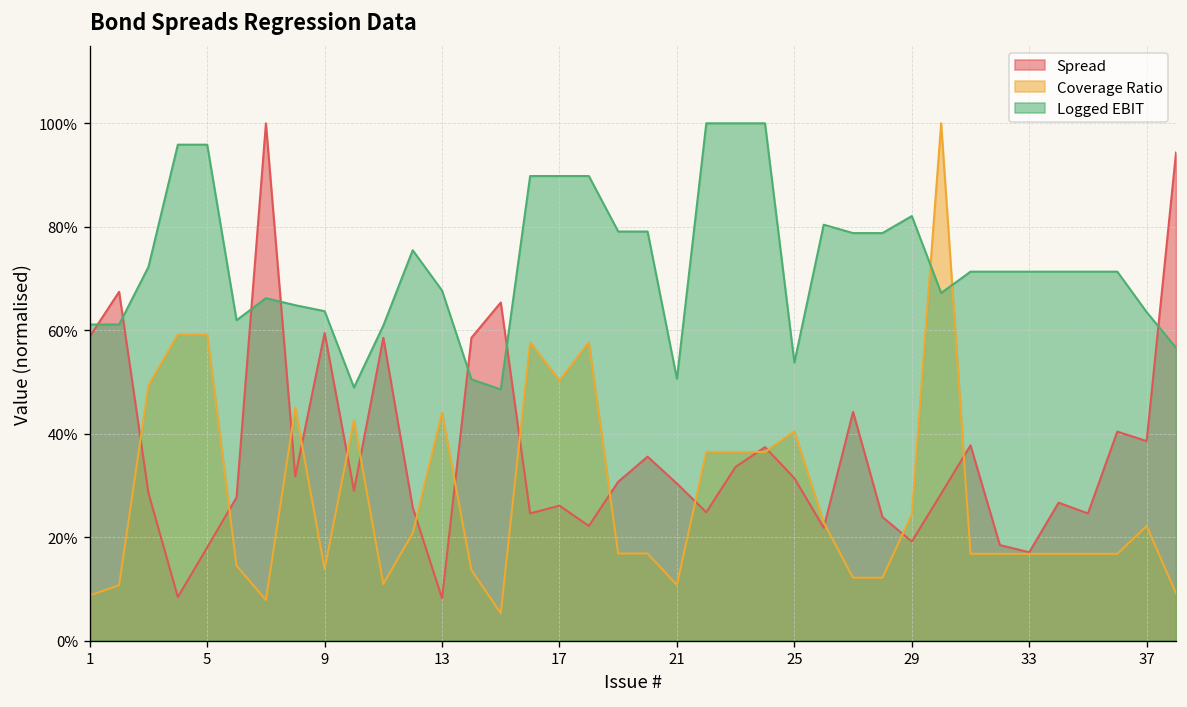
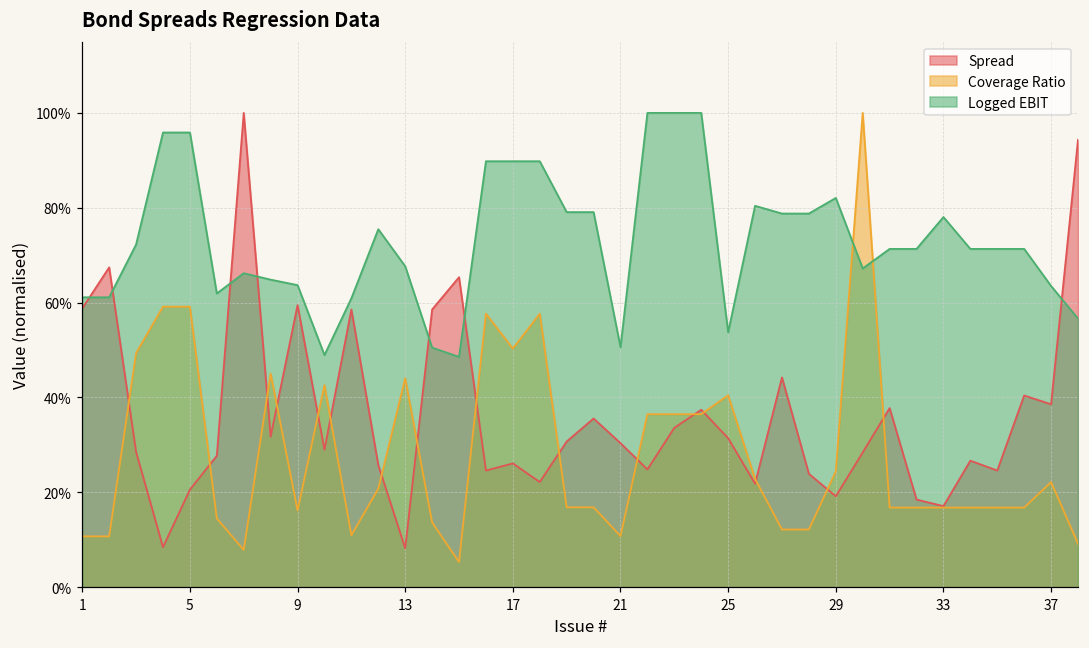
Coverage Ratio, 1: 9% -> 11%
Spread, 5: 18% -> 21%
Coverage Ratio, 9: 14% -> 16%
Logged EBIT, 33: 71% -> 78%
